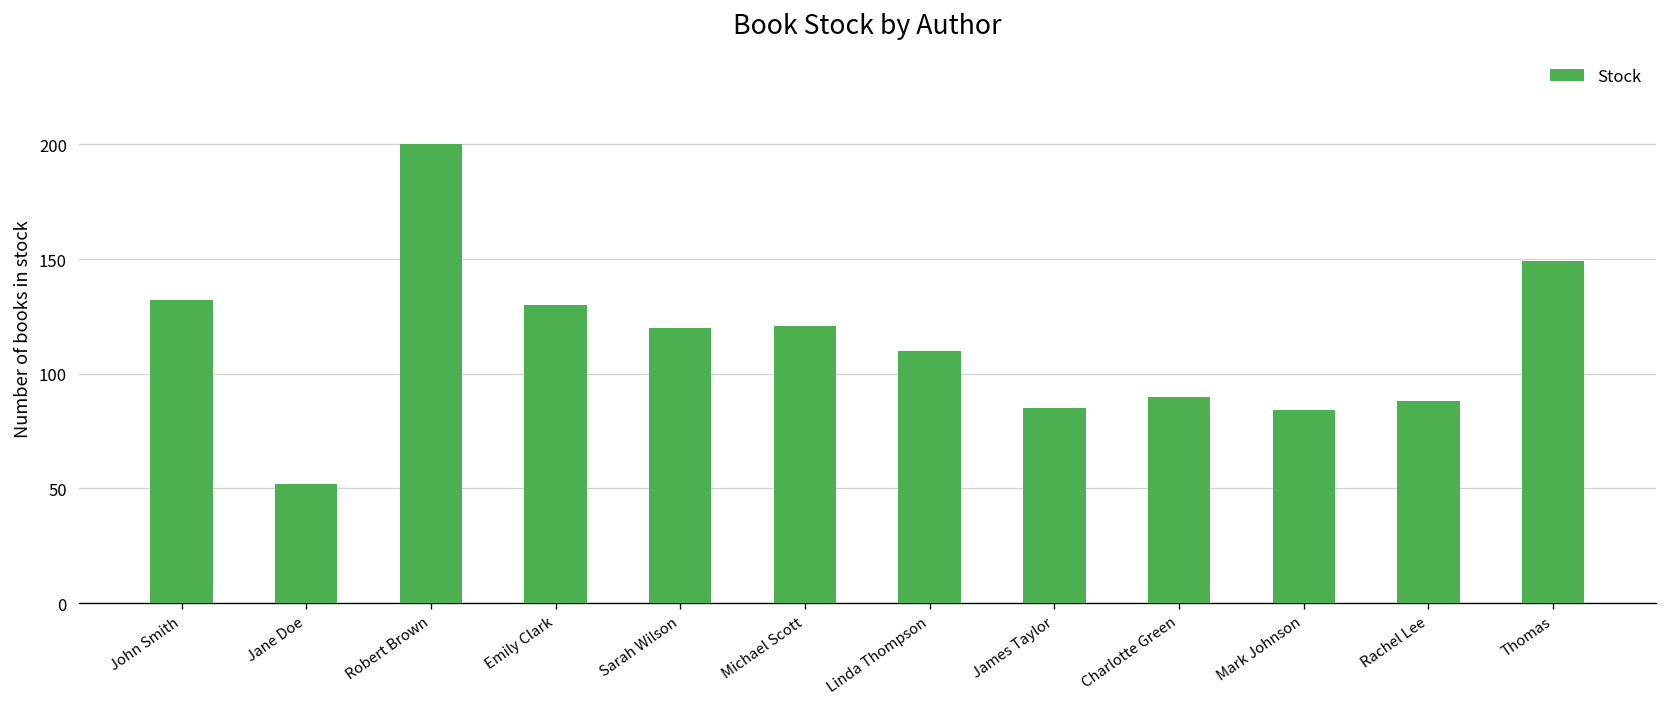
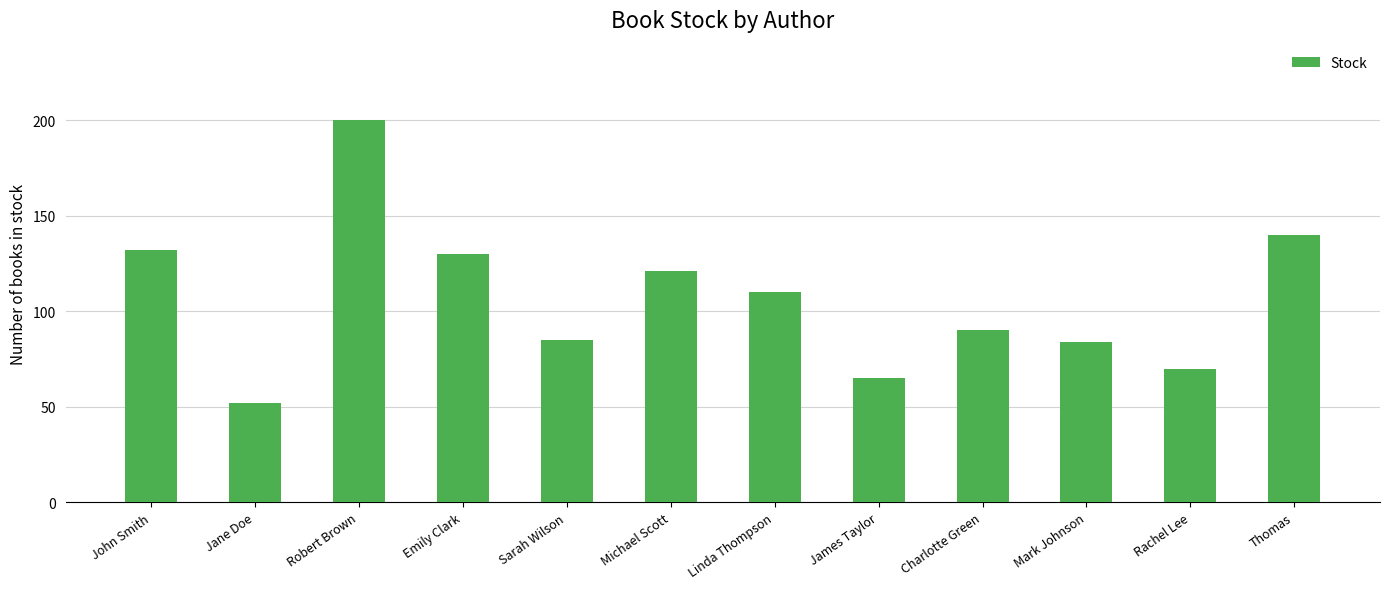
Sarah Wilson: 120 -> 85
James Taylor: 85 -> 65
Rachel Lee: 88 -> 70
Thomas: 149 -> 140
